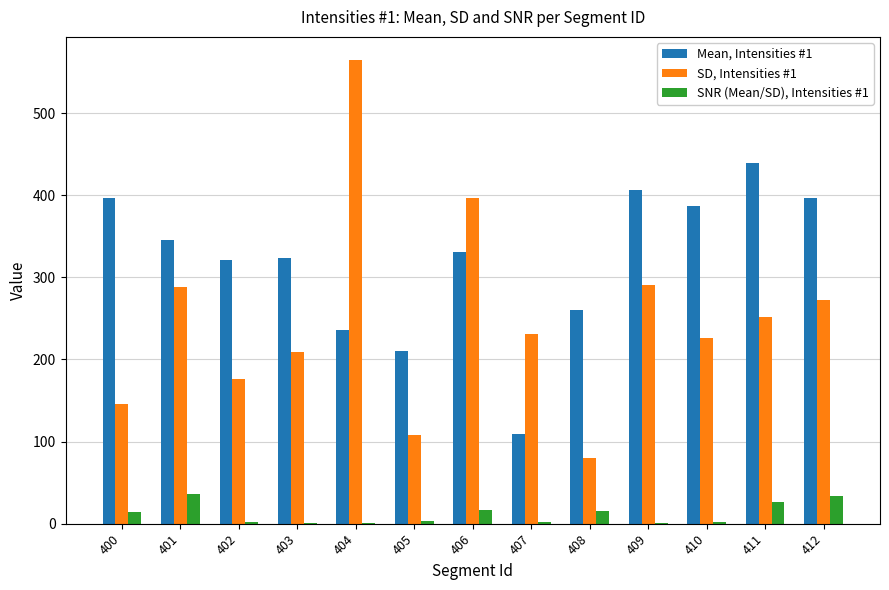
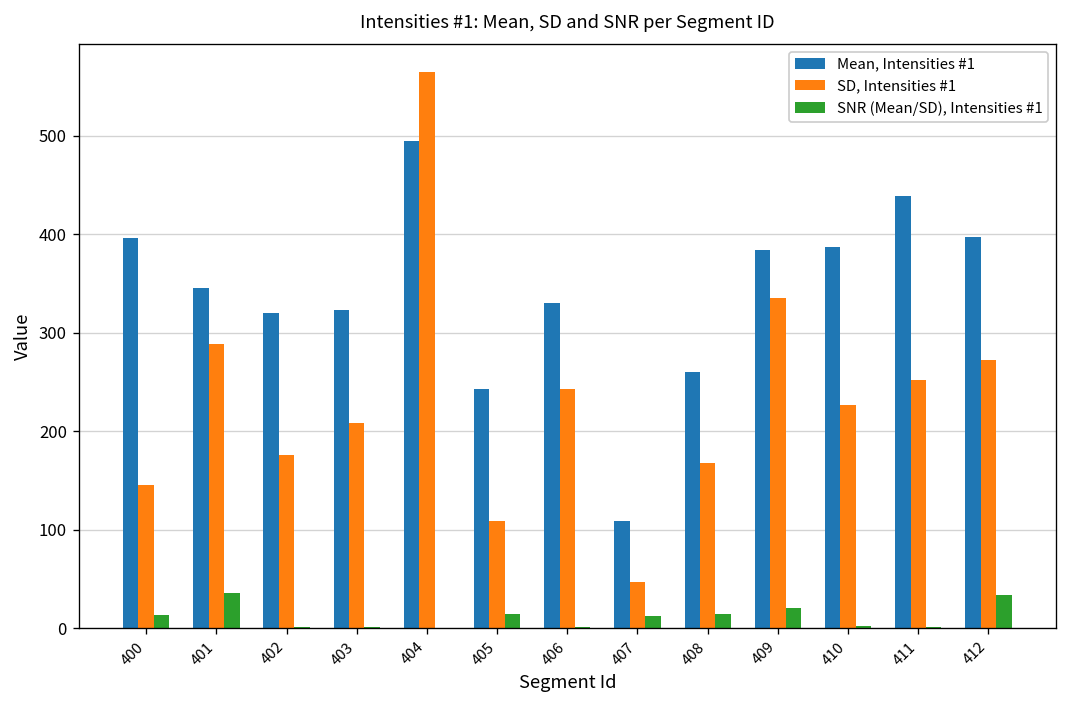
Mean, Intensities #1, 404: 240 -> 490
Mean, Intensities #1, 405: 210 -> 240
SNR (Mean/SD), Intensities #1, 405: 0 -> 10
SD, Intensities #1, 406: 400 -> 240
SNR (Mean/SD), Intensities #1, 406: 20 -> 0
SD, Intensities #1, 407: 230 -> 50
SNR (Mean/SD), Intensities #1, 407: 0 -> 10
SD, Intensities #1, 408: 80 -> 170
Mean, Intensities #1, 409: 410 -> 380
SD, Intensities #1, 409: 290 -> 340
SNR (Mean/SD), Intensities #1, 409: 0 -> 20
SNR (Mean/SD), Intensities #1, 411: 30 -> 0
